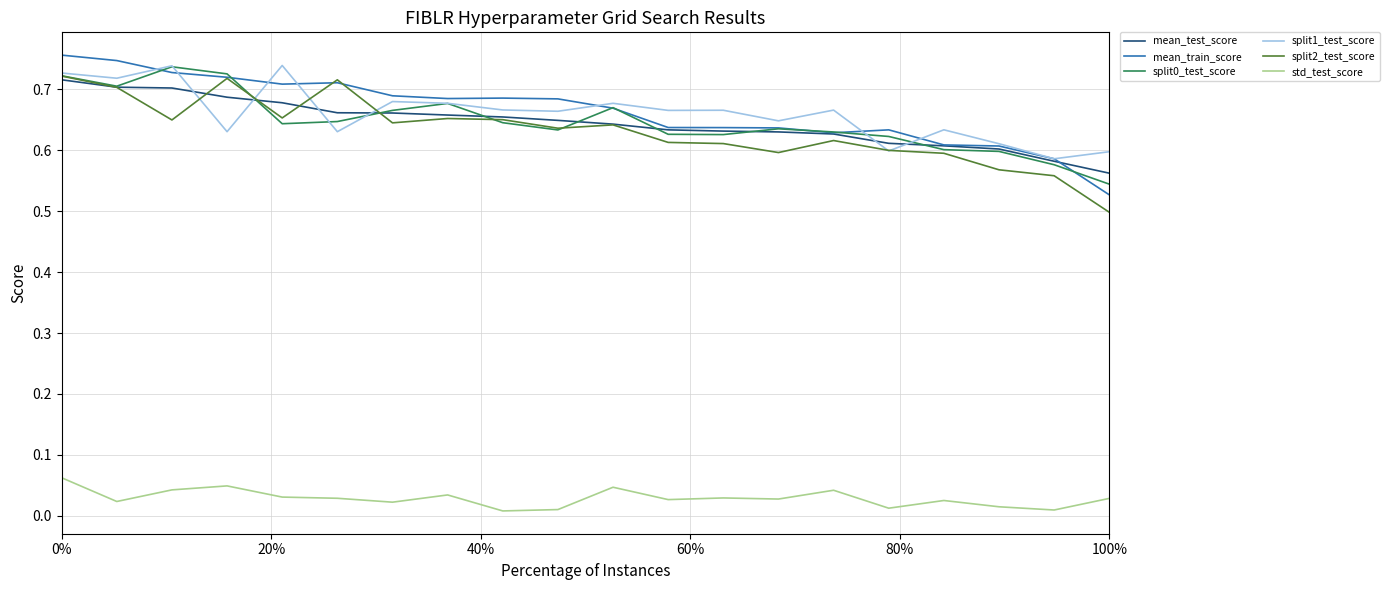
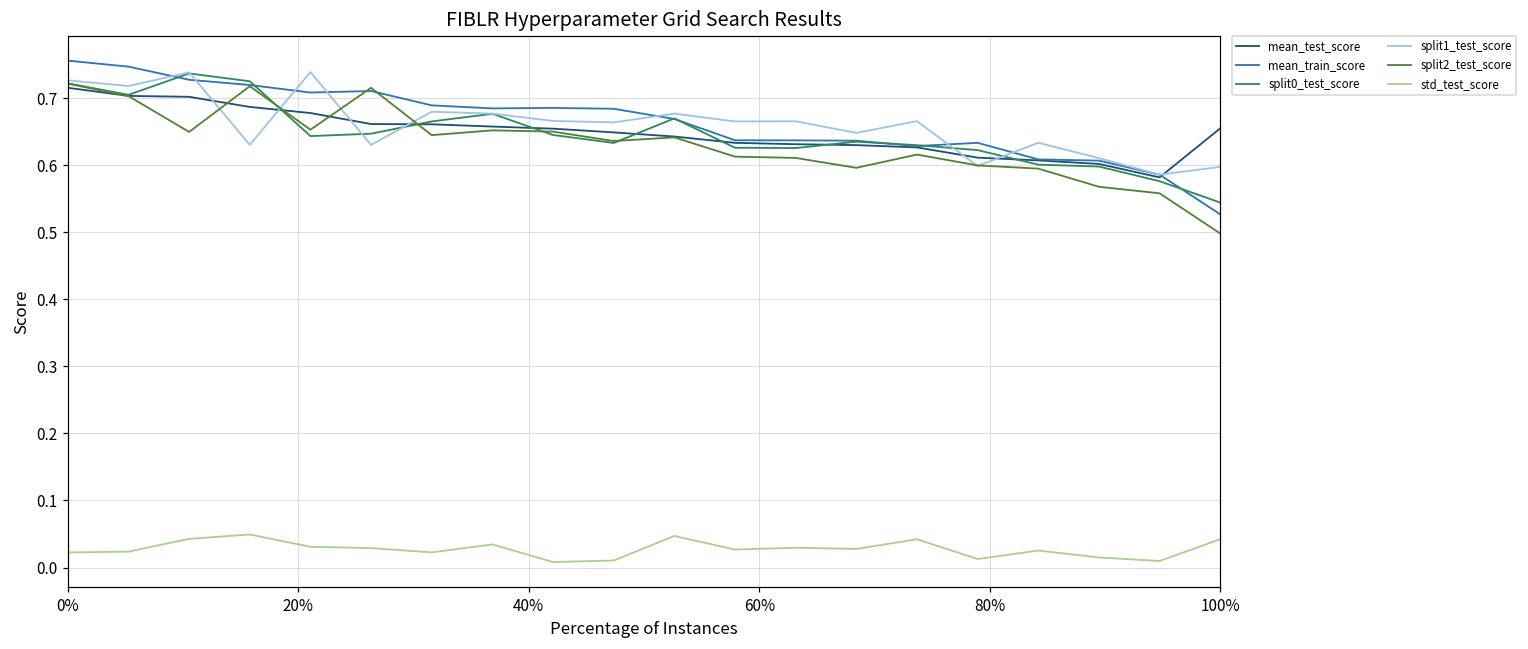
std_test_score, 0%: 0.06 -> 0.02
mean_test_score, 100%: 0.56 -> 0.65
std_test_score, 100%: 0.03 -> 0.04
